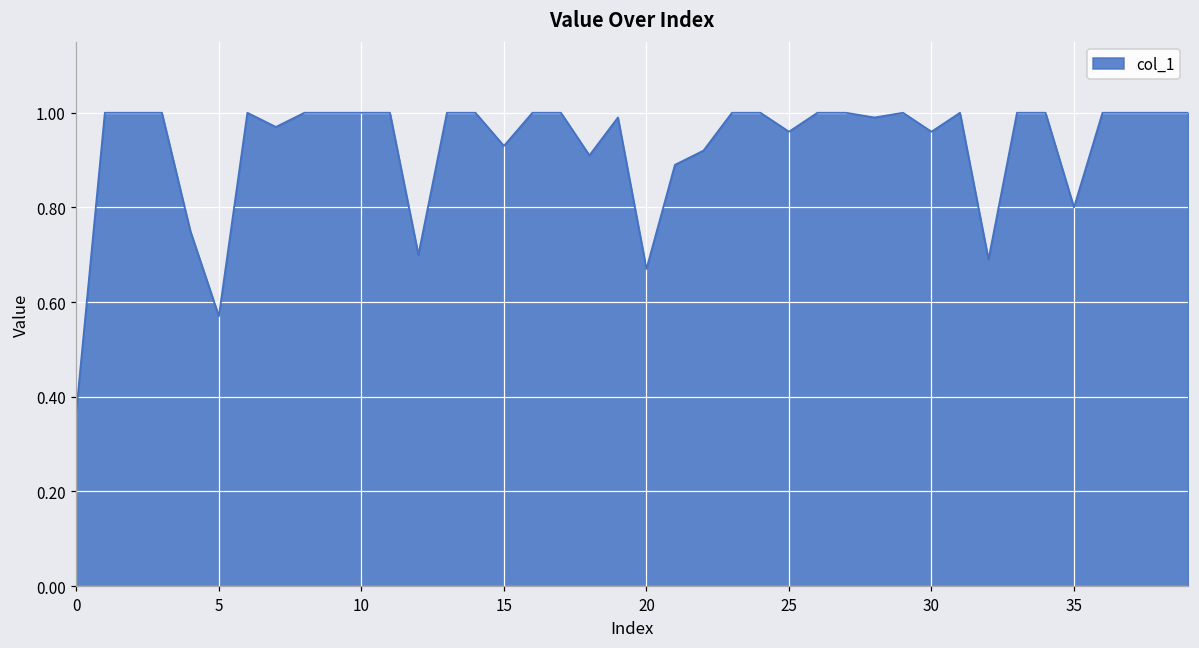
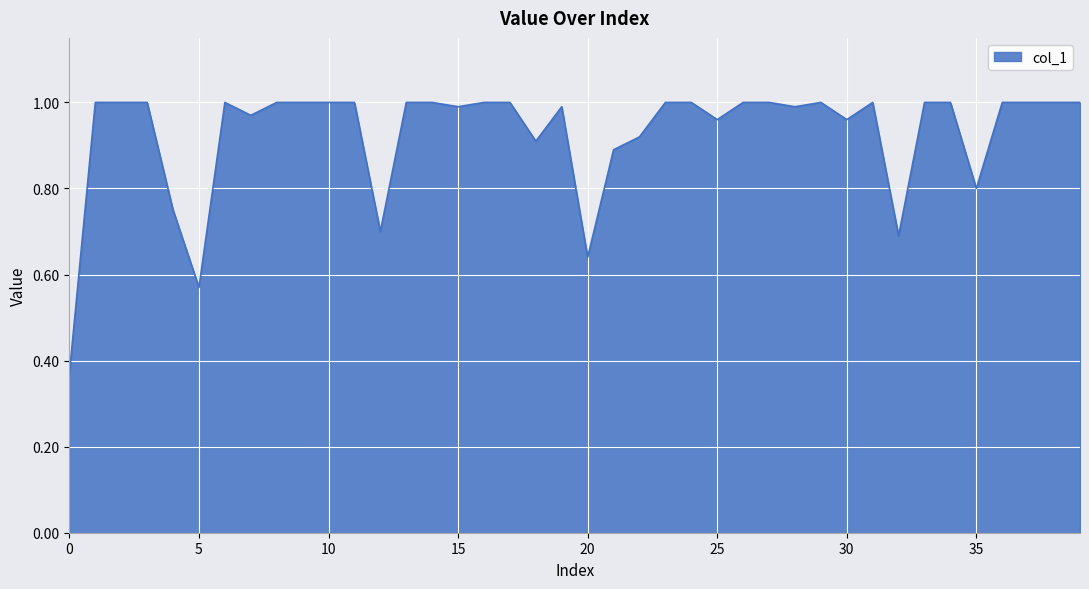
15: 0.93 -> 0.99
20: 0.67 -> 0.64
